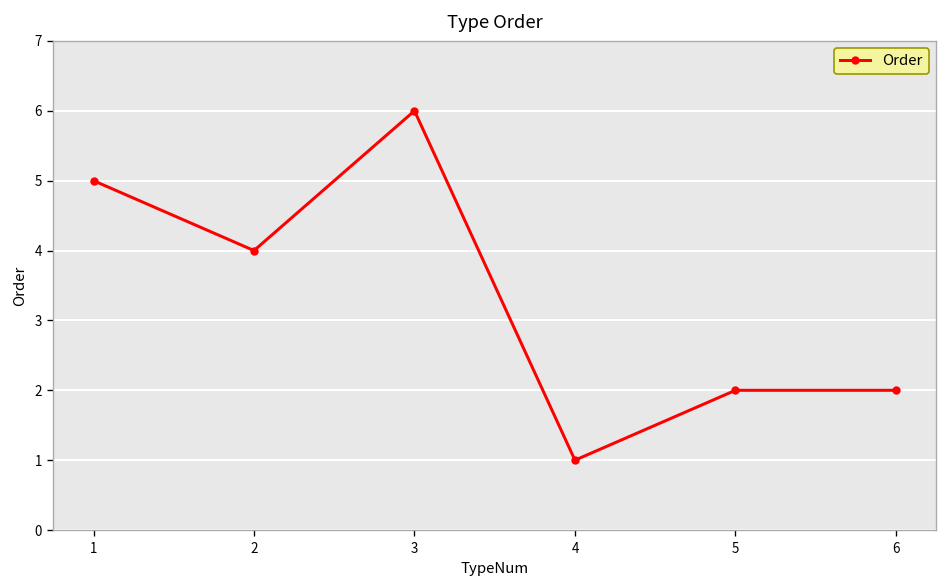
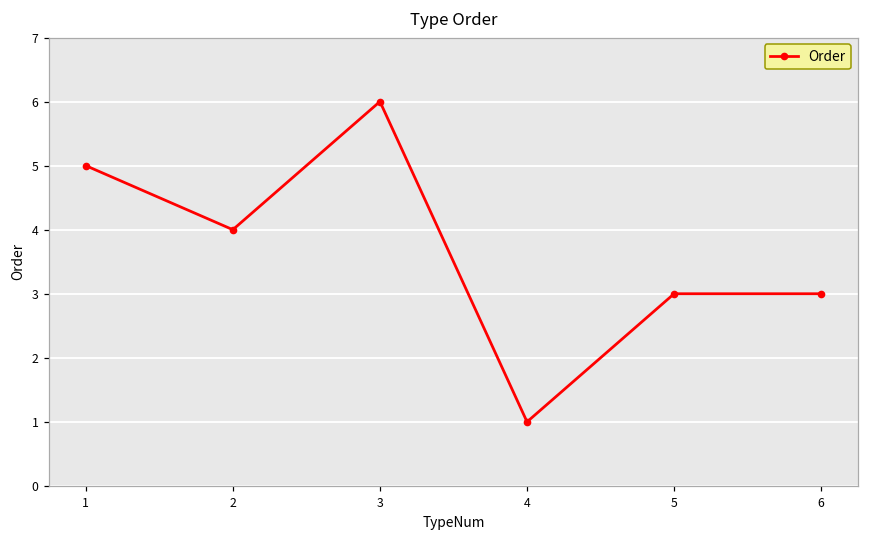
5: 2 -> 3
6: 2 -> 3
